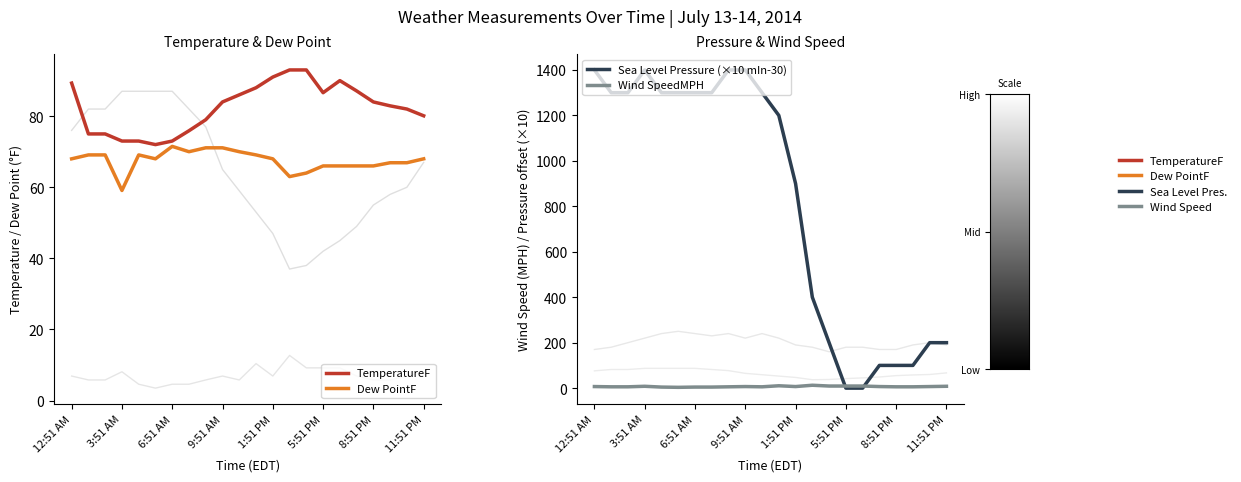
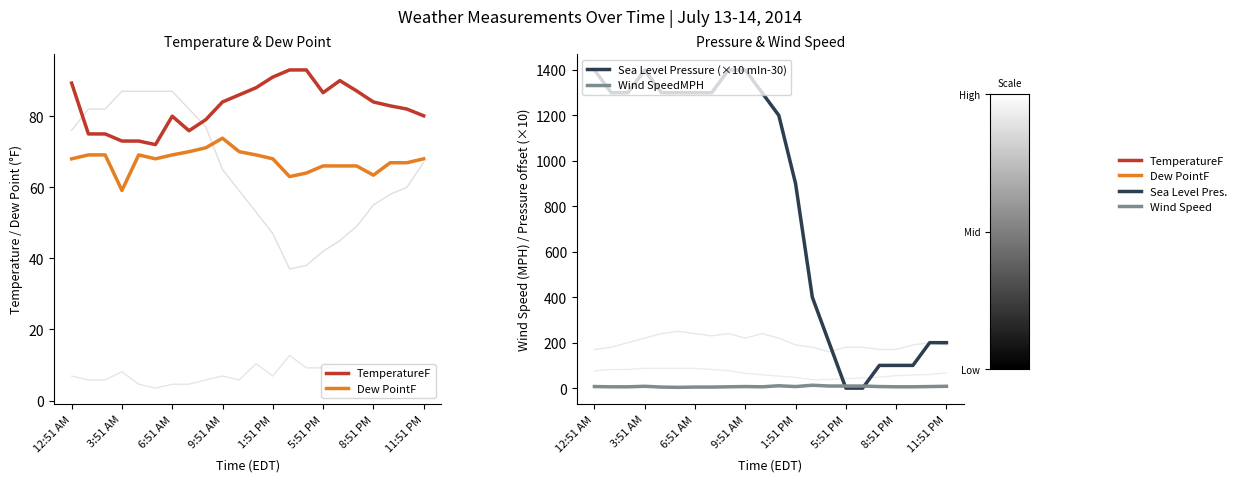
Temperature & Dew Point, TemperatureF, 6:51 AM: 73 -> 80
Temperature & Dew Point, Dew PointF, 6:51 AM: 72 -> 69
Temperature & Dew Point, Dew PointF, 9:51 AM: 71 -> 74
Temperature & Dew Point, Dew PointF, 8:51 PM: 66 -> 63
